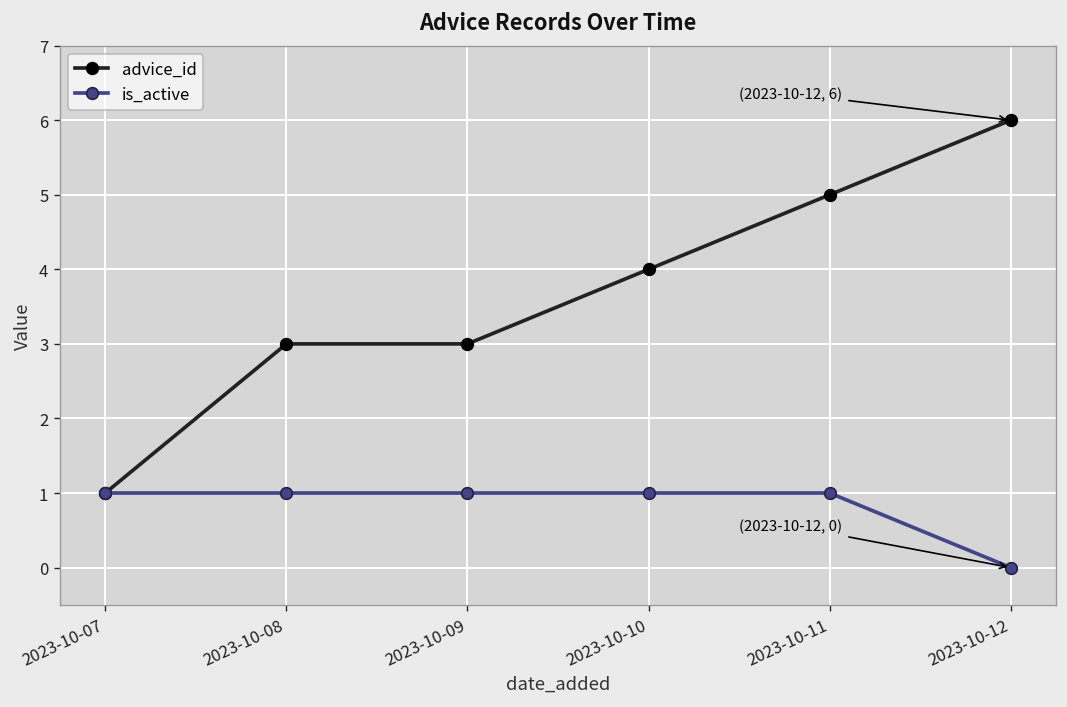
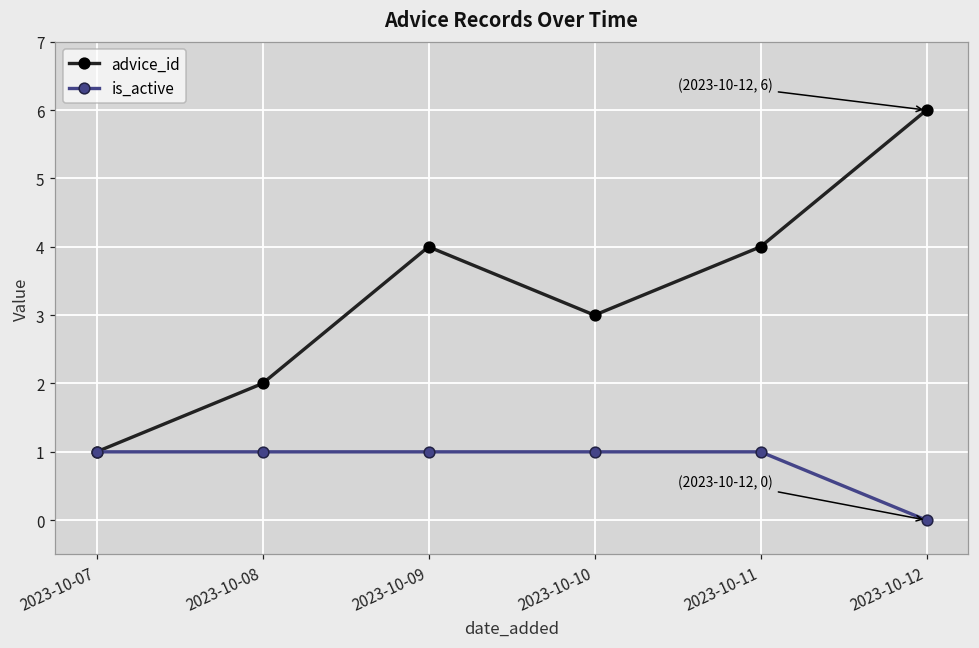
advice_id, 2023-10-08: 3 -> 2
advice_id, 2023-10-09: 3 -> 4
advice_id, 2023-10-10: 4 -> 3
advice_id, 2023-10-11: 5 -> 4
